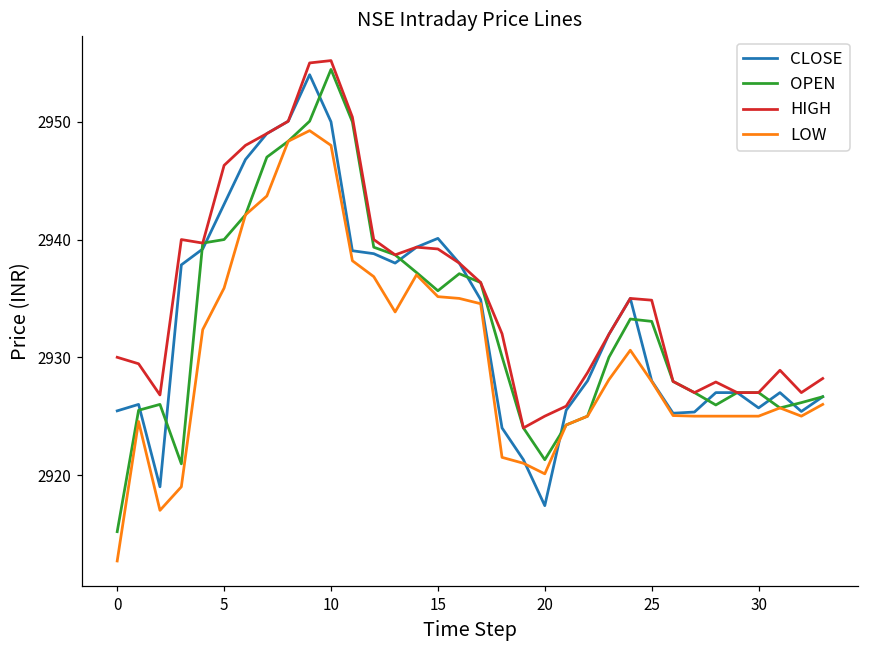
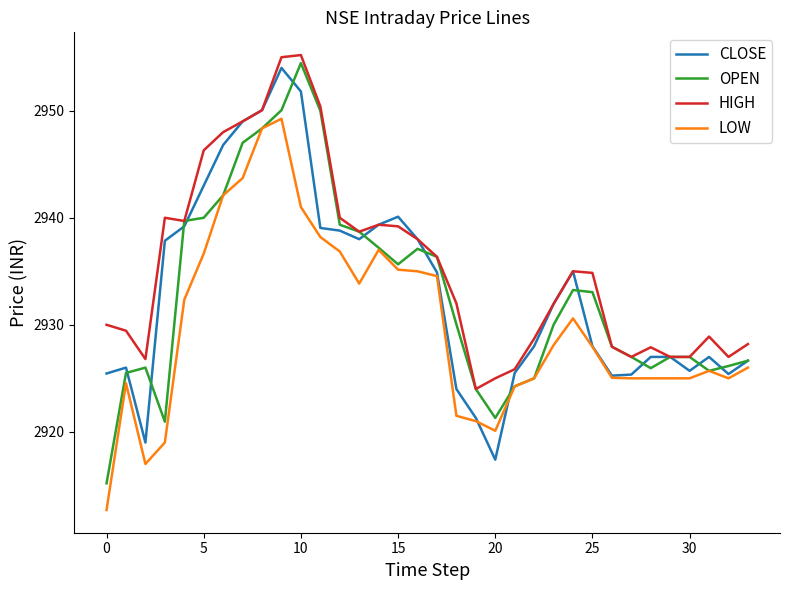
LOW, 5: 2935.9 -> 2936.7
CLOSE, 10: 2950.0 -> 2951.8
LOW, 10: 2948 -> 2941
